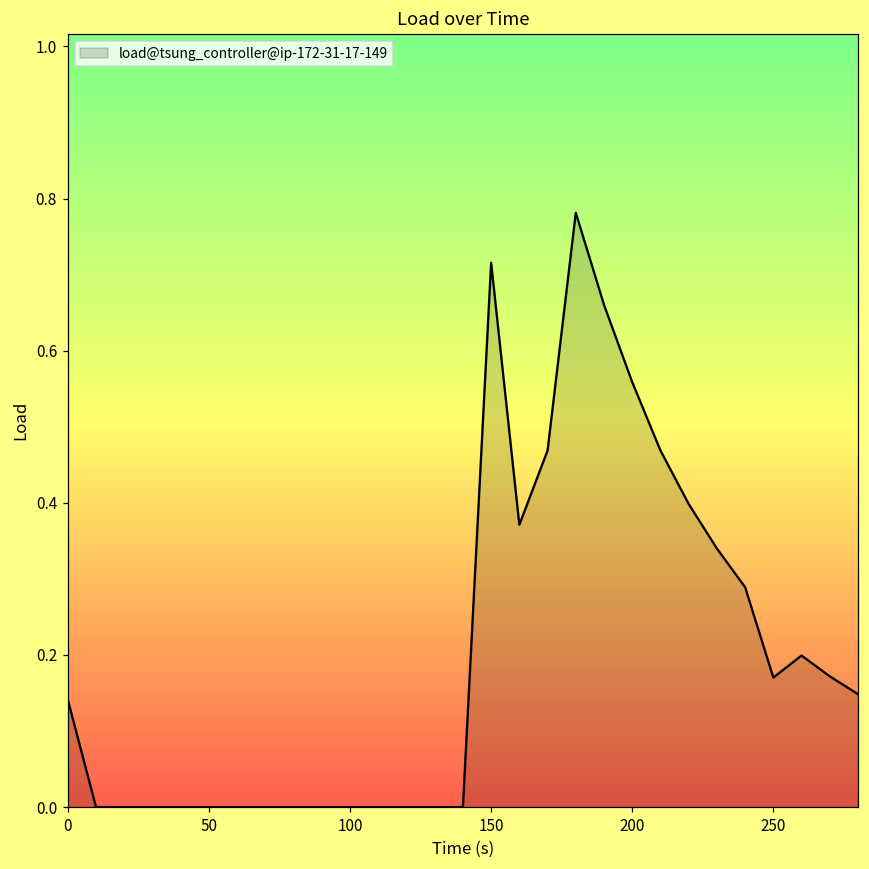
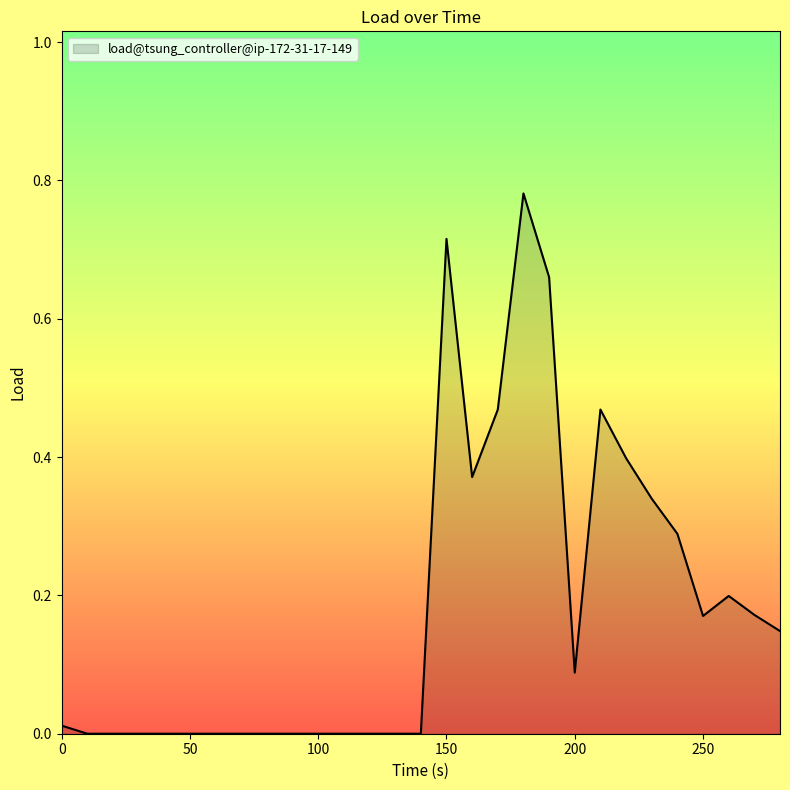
0: 0.14 -> 0.01
200: 0.56 -> 0.09
